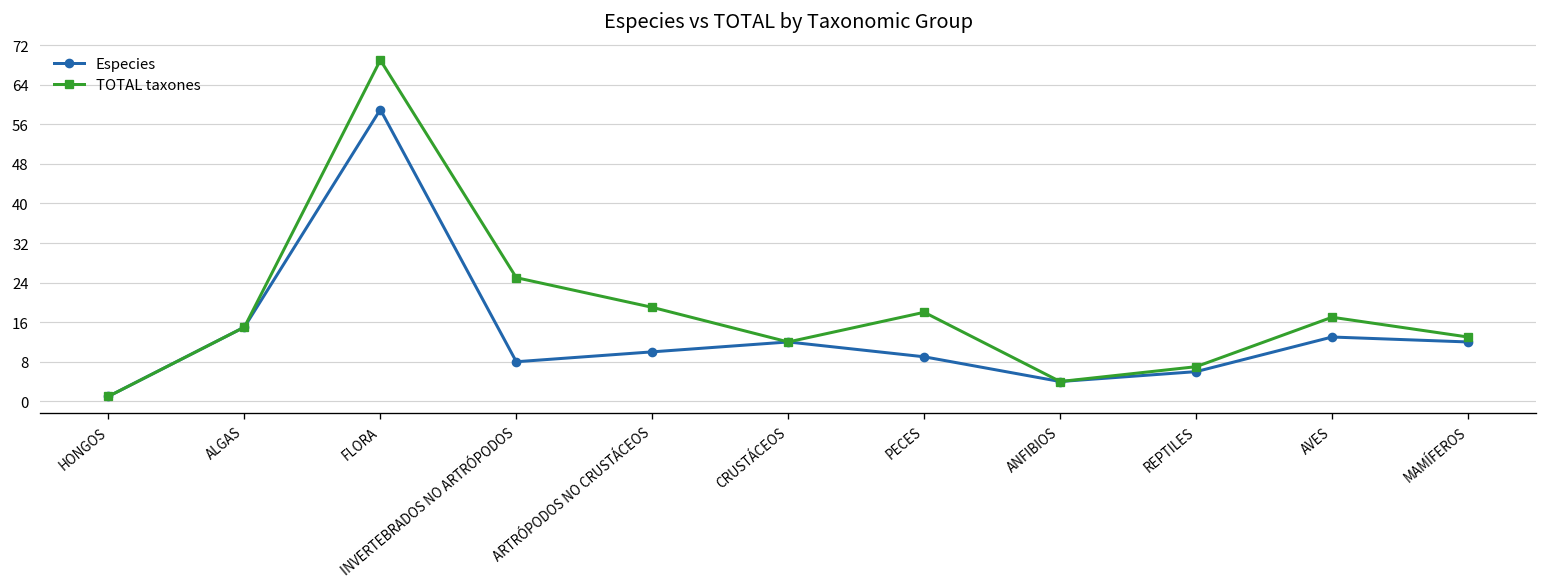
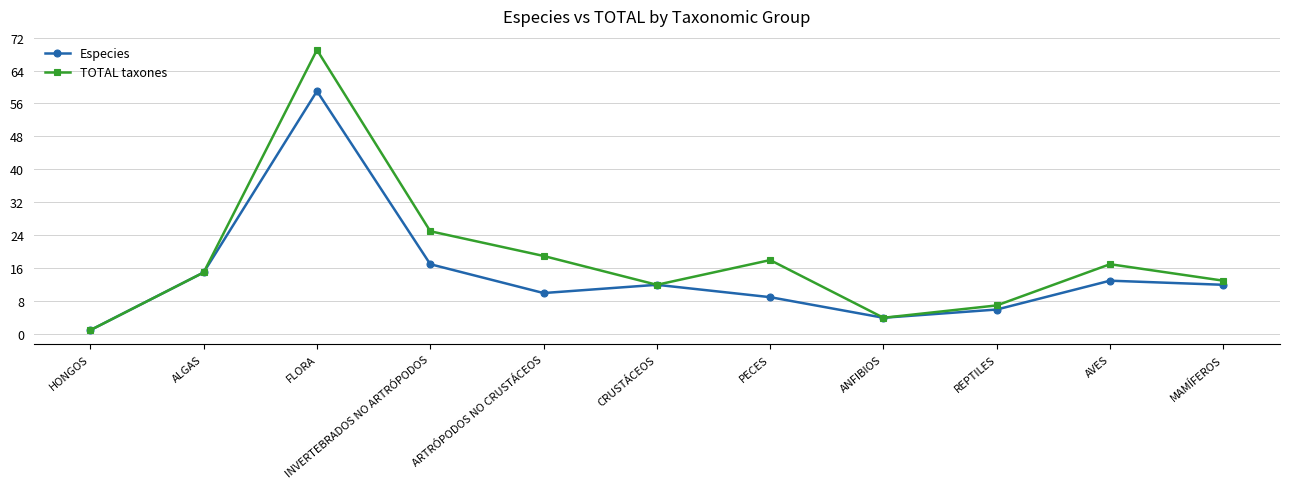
Especies, INVERTEBRADOS NO ARTRÓPODOS: 8 -> 17
